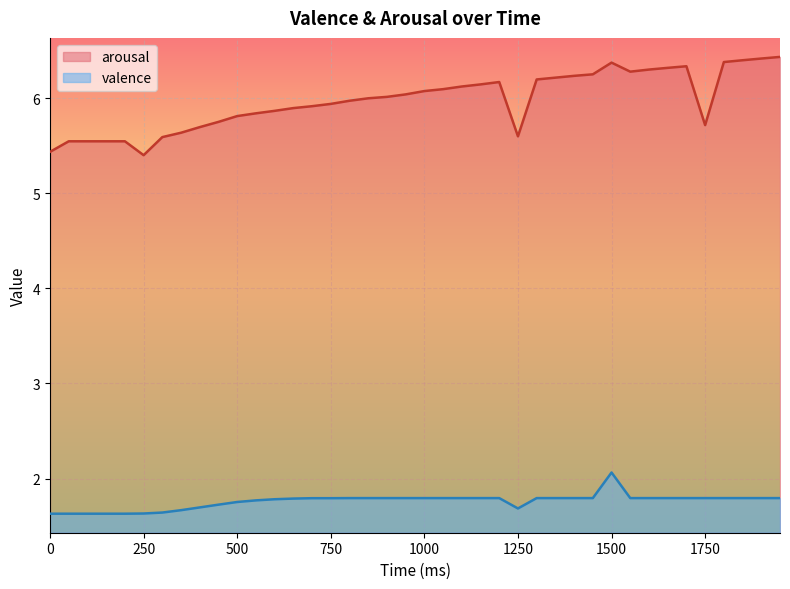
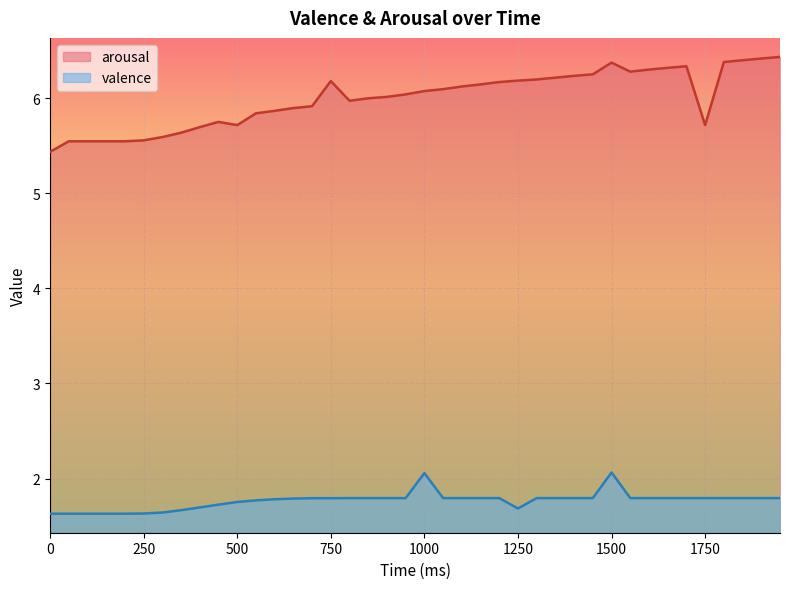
arousal, 250: 5.4 -> 5.6
arousal, 500: 5.8 -> 5.7
arousal, 750: 5.9 -> 6.2
valence, 1000: 1.8 -> 2.1
arousal, 1250: 5.6 -> 6.2
